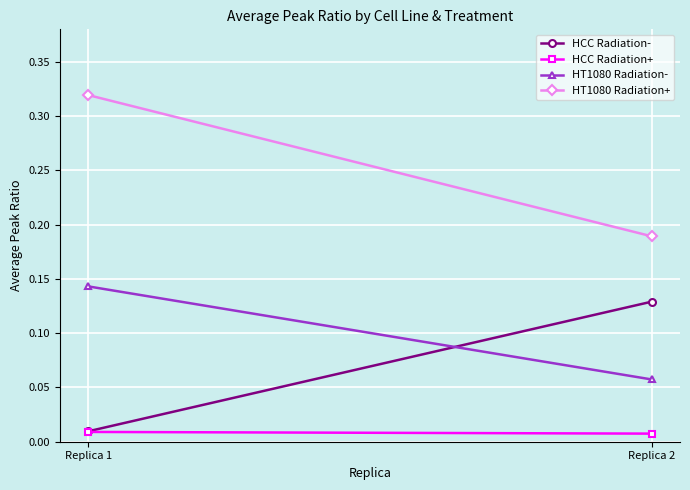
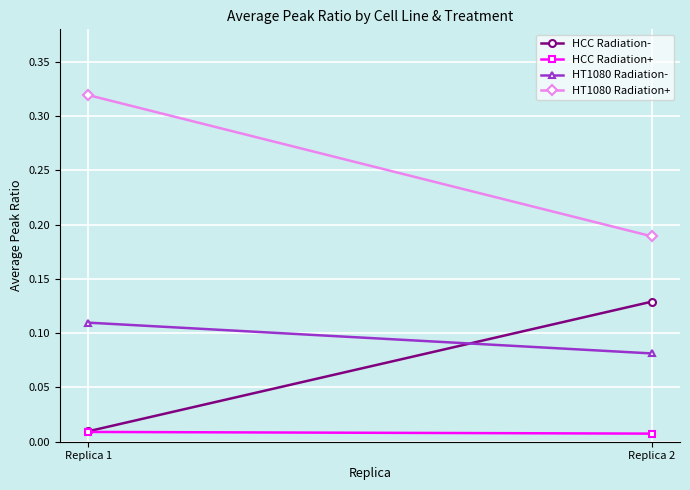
HT1080 Radiation-, Replica 1: 0.143 -> 0.110
HT1080 Radiation-, Replica 2: 0.057 -> 0.081
